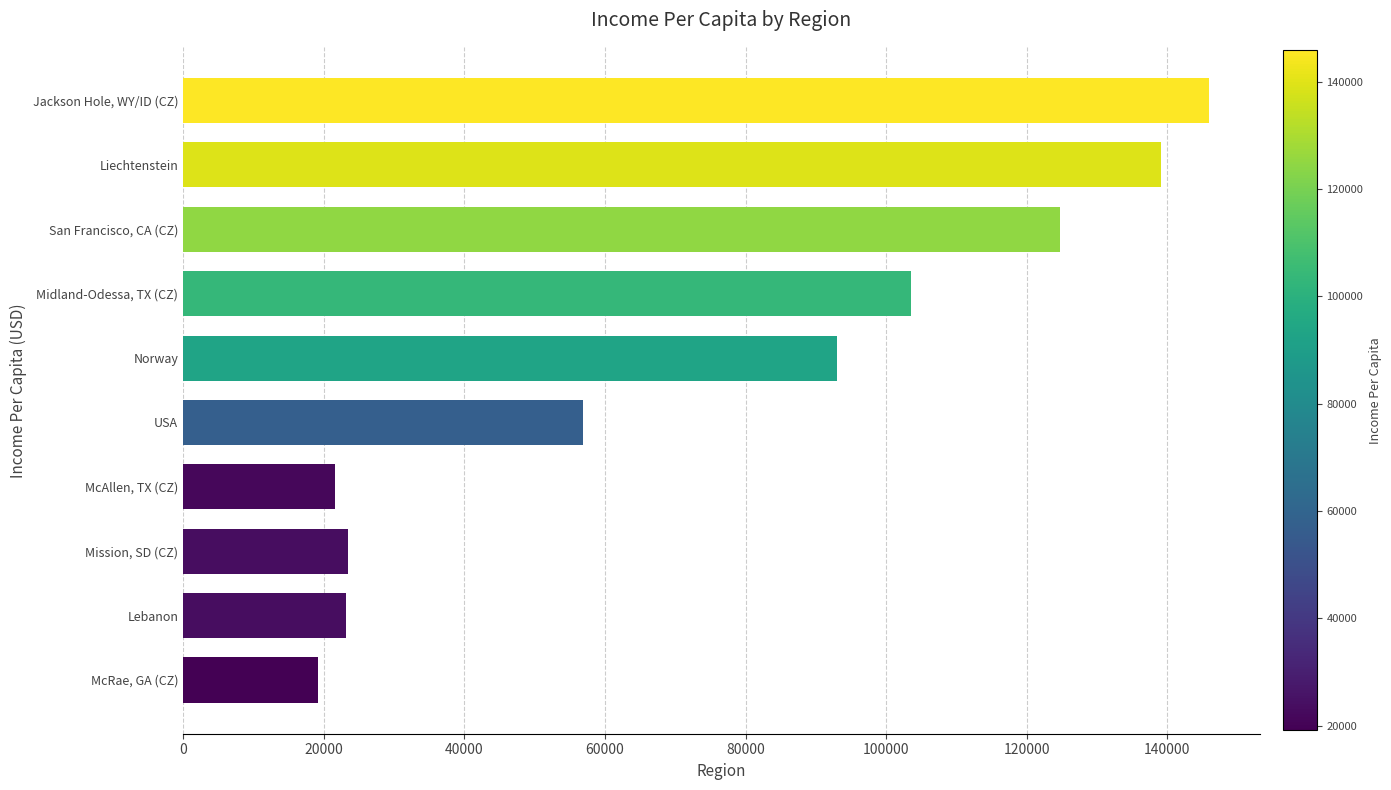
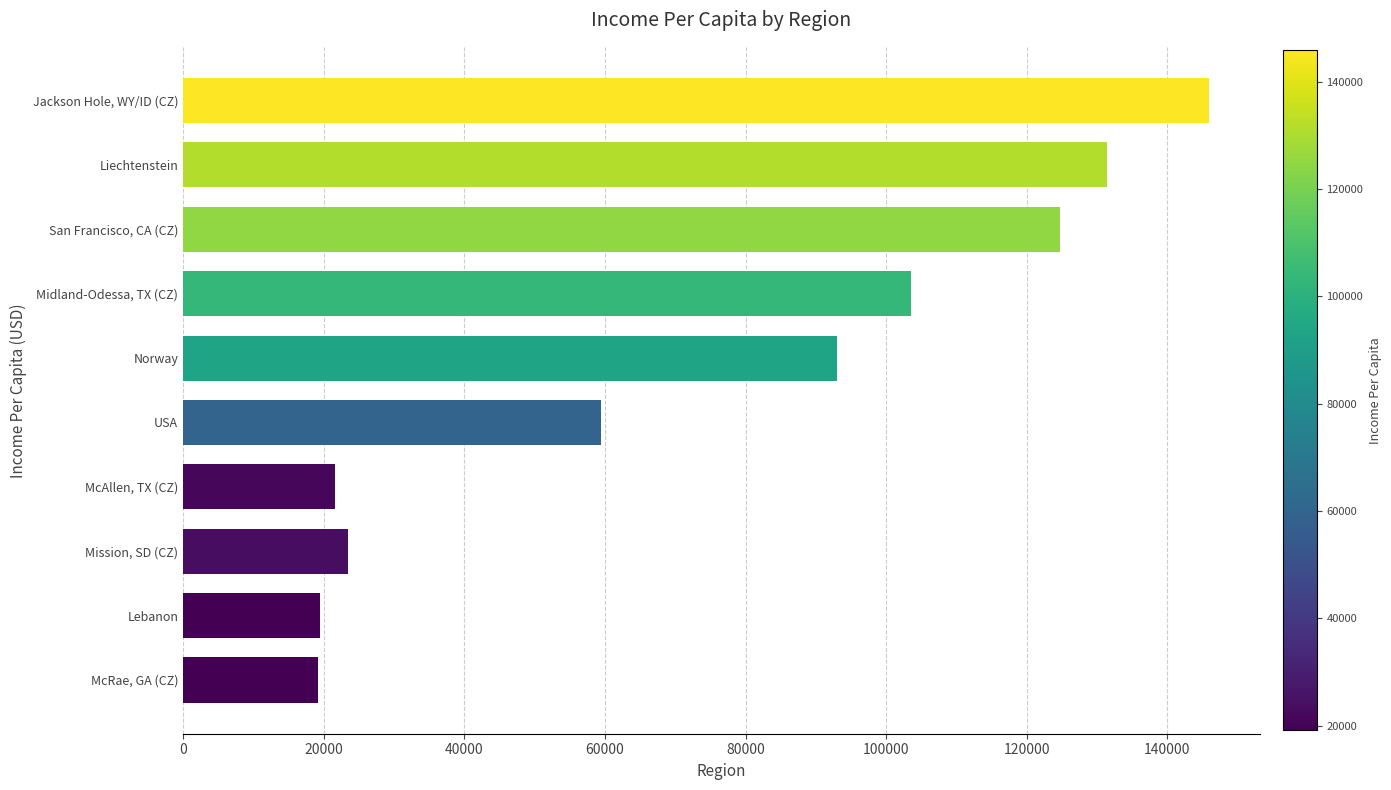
Liechtenstein: 139000 -> 131000
USA: 57000 -> 60000
Lebanon: 23000 -> 19000
